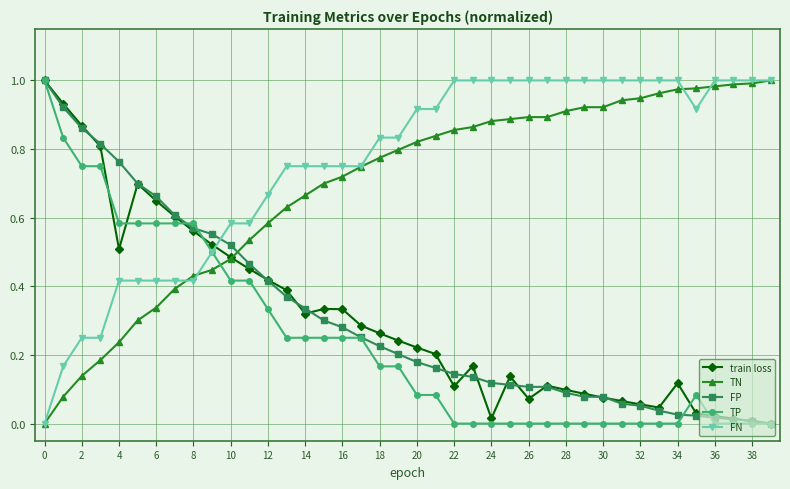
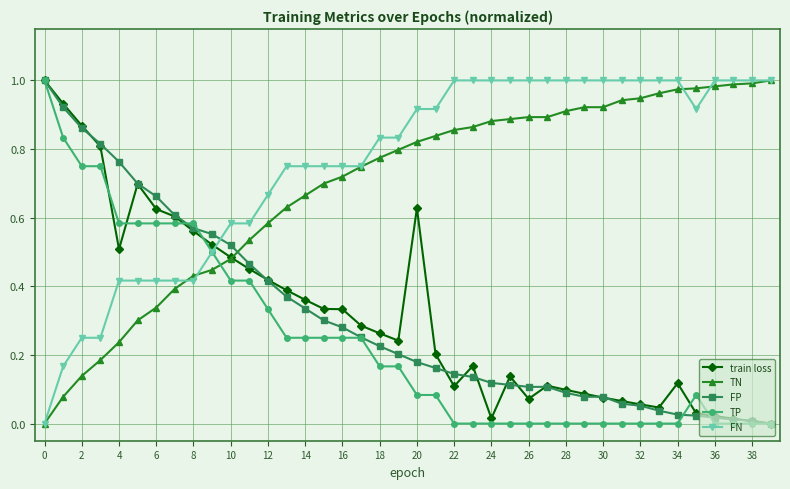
train loss, 6: 0.65 -> 0.63
train loss, 14: 0.32 -> 0.36
train loss, 20: 0.22 -> 0.63
